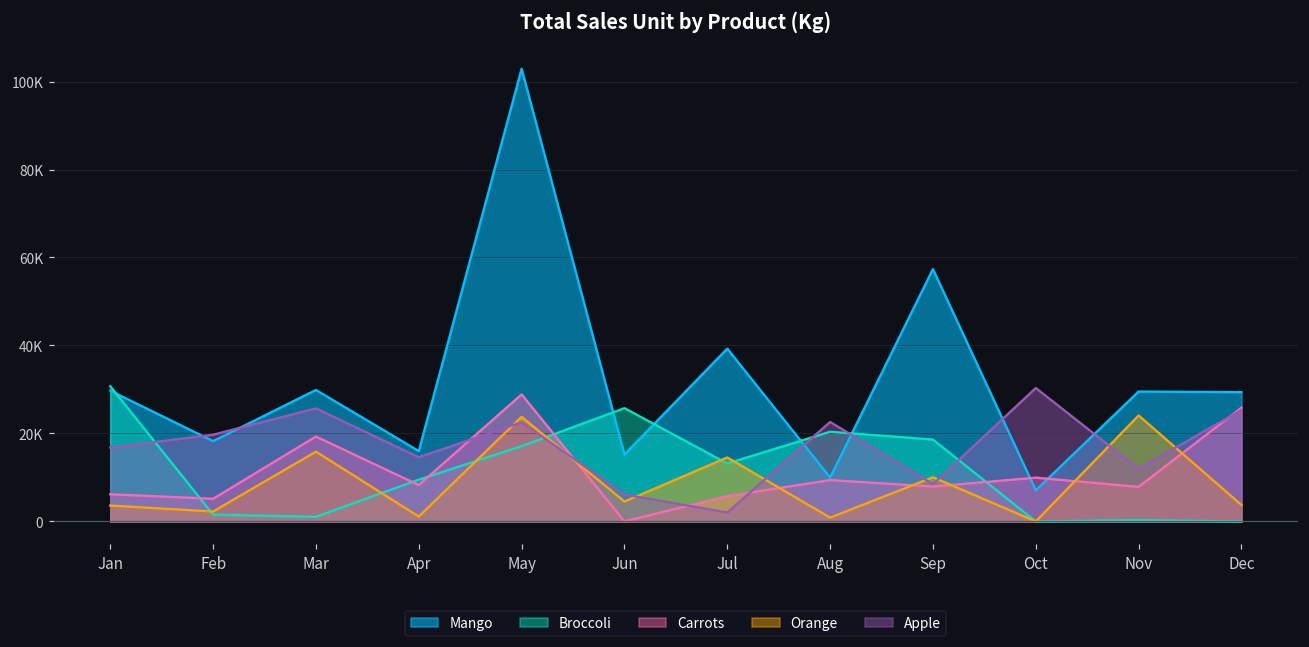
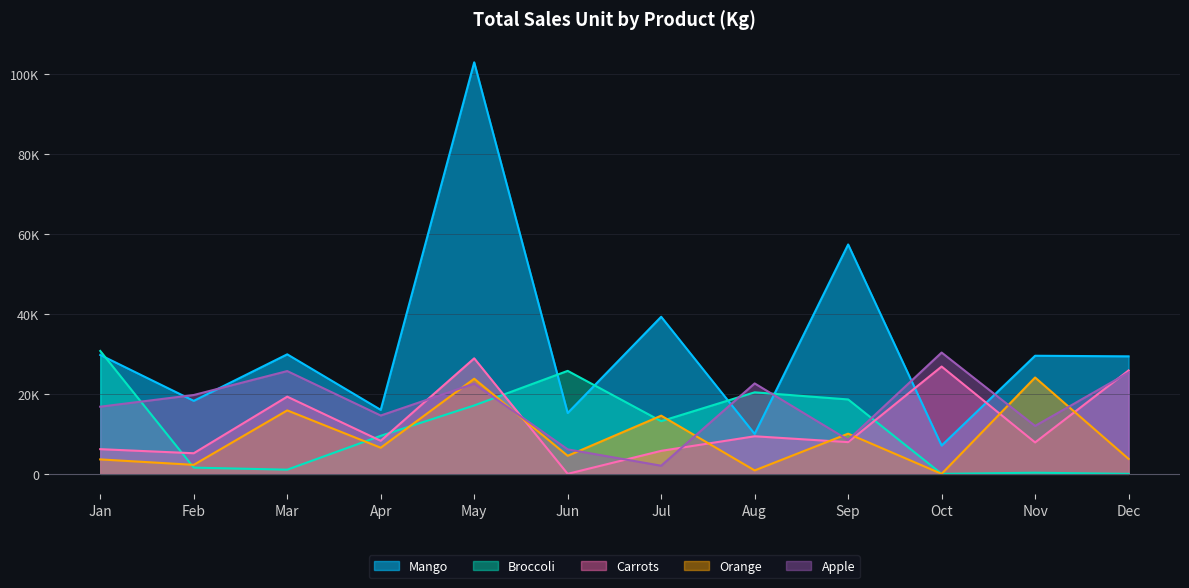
Orange, Apr: 1000 -> 7000
Carrots, Oct: 10000 -> 27000
